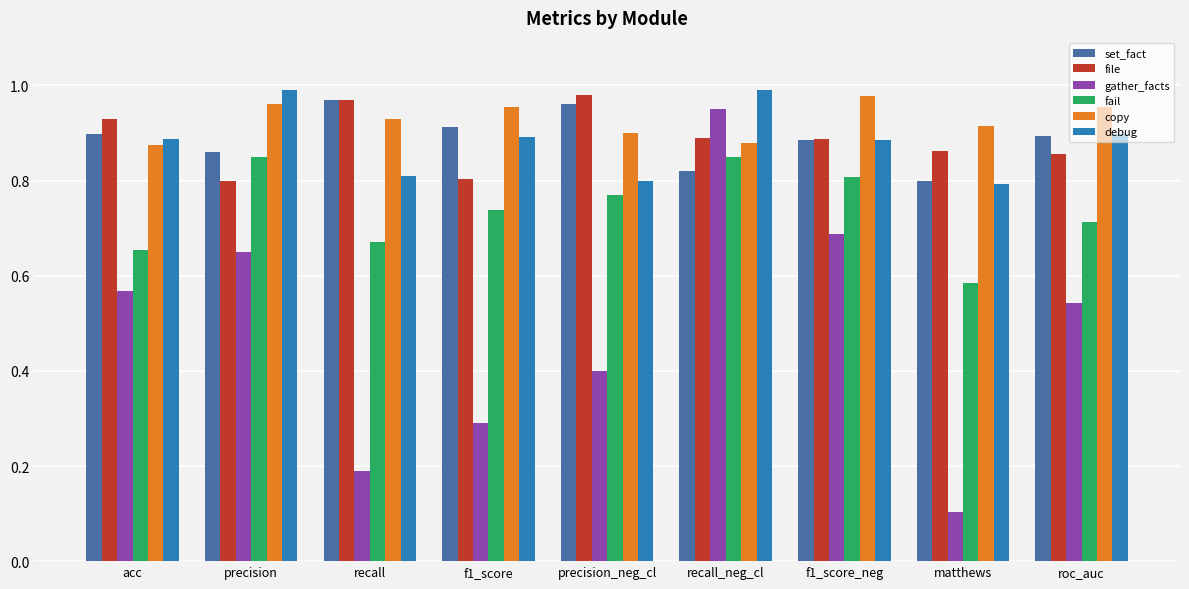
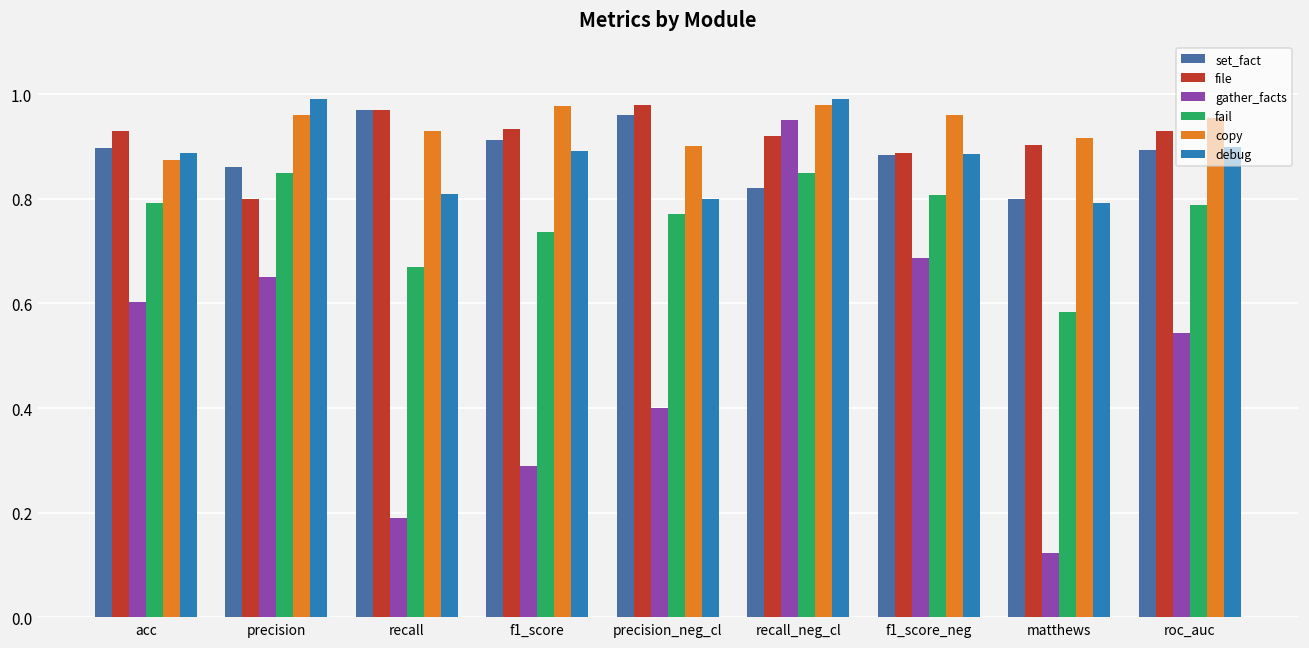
gather_facts, acc: 0.57 -> 0.60
fail, acc: 0.65 -> 0.79
file, f1_score: 0.80 -> 0.93
copy, f1_score: 0.95 -> 0.98
file, recall_neg_cl: 0.89 -> 0.92
copy, recall_neg_cl: 0.88 -> 0.98
copy, f1_score_neg: 0.98 -> 0.96
file, matthews: 0.86 -> 0.90
gather_facts, matthews: 0.10 -> 0.12
file, roc_auc: 0.86 -> 0.93
fail, roc_auc: 0.71 -> 0.79
